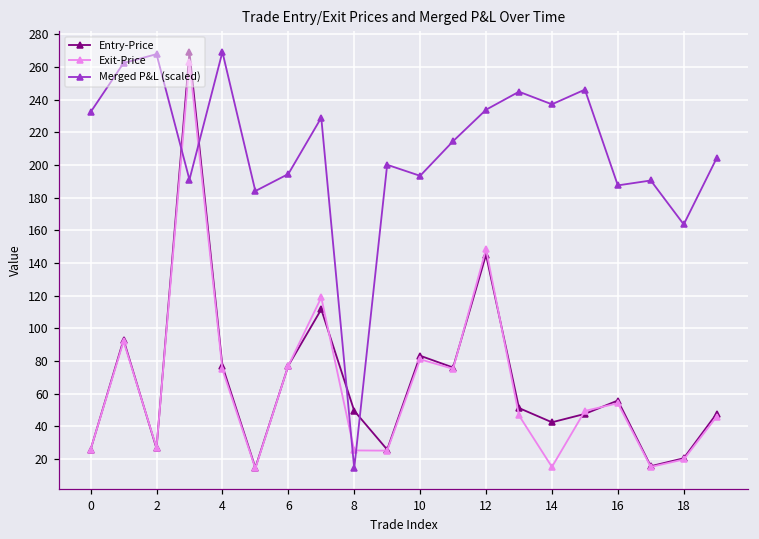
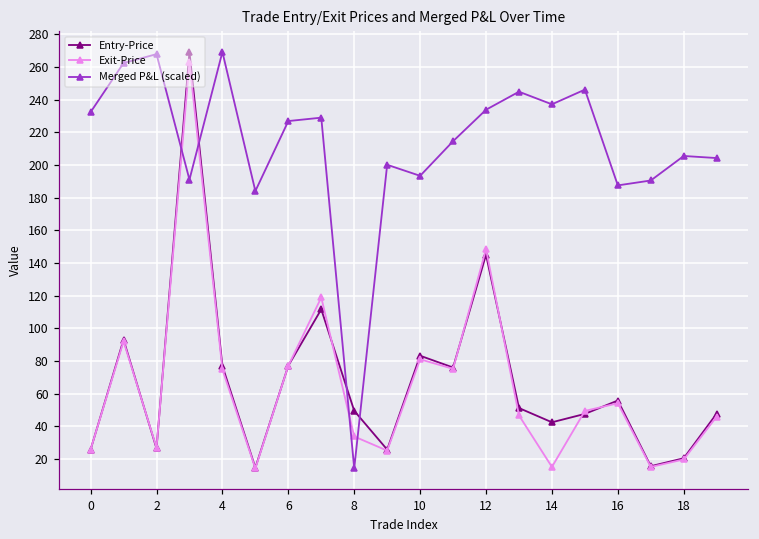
Merged P&L (scaled), 6: 194 -> 227
Exit-Price, 8: 25 -> 34
Merged P&L (scaled), 18: 164 -> 205
